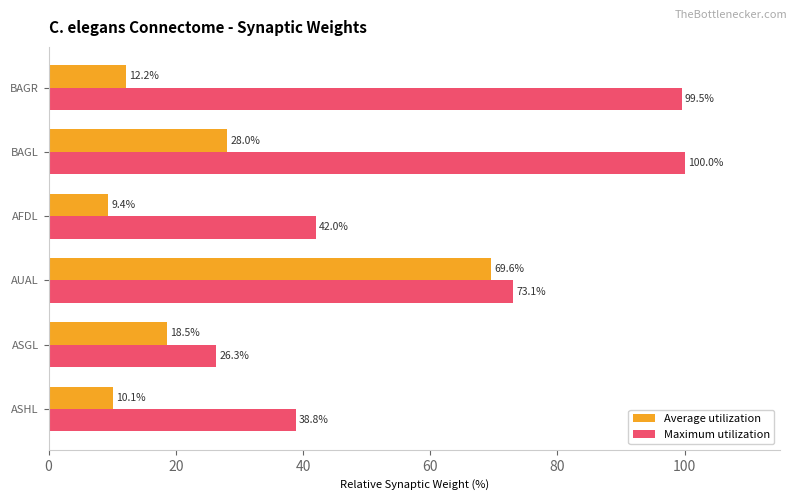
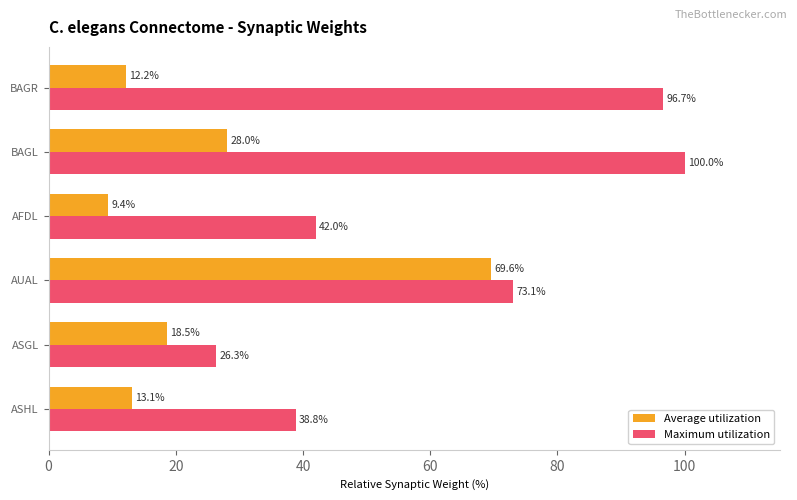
Maximum utilization, BAGR: 99.5% -> 96.7%
Average utilization, ASHL: 10.1% -> 13.1%
